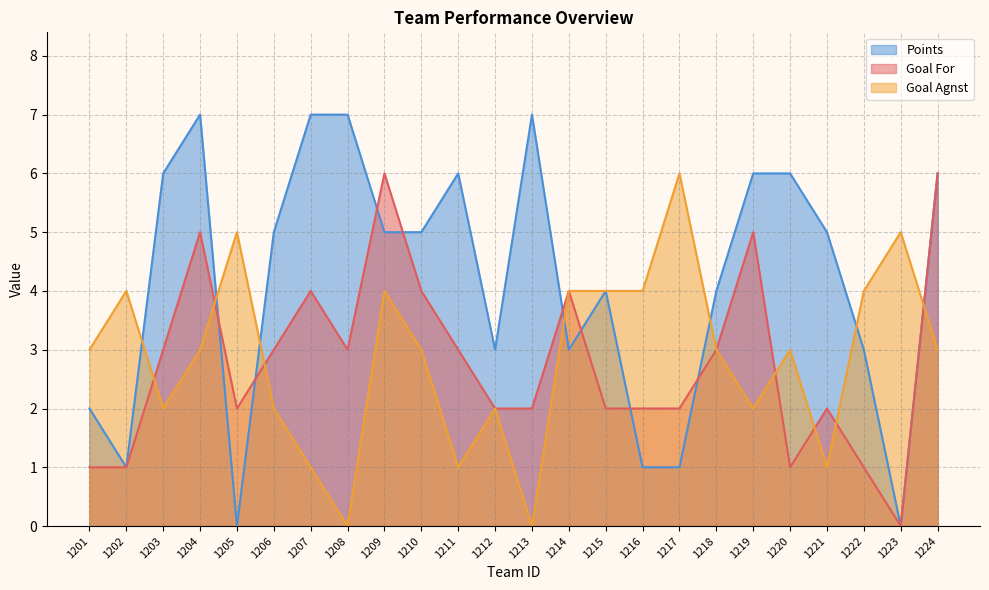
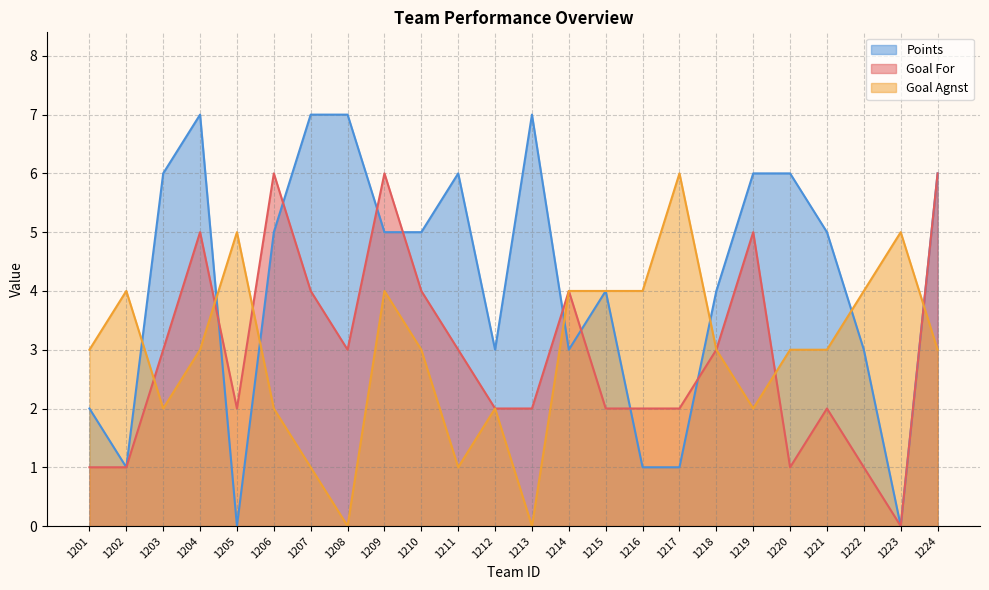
Goal For, 1206: 3 -> 6
Goal Agnst, 1221: 1 -> 3
